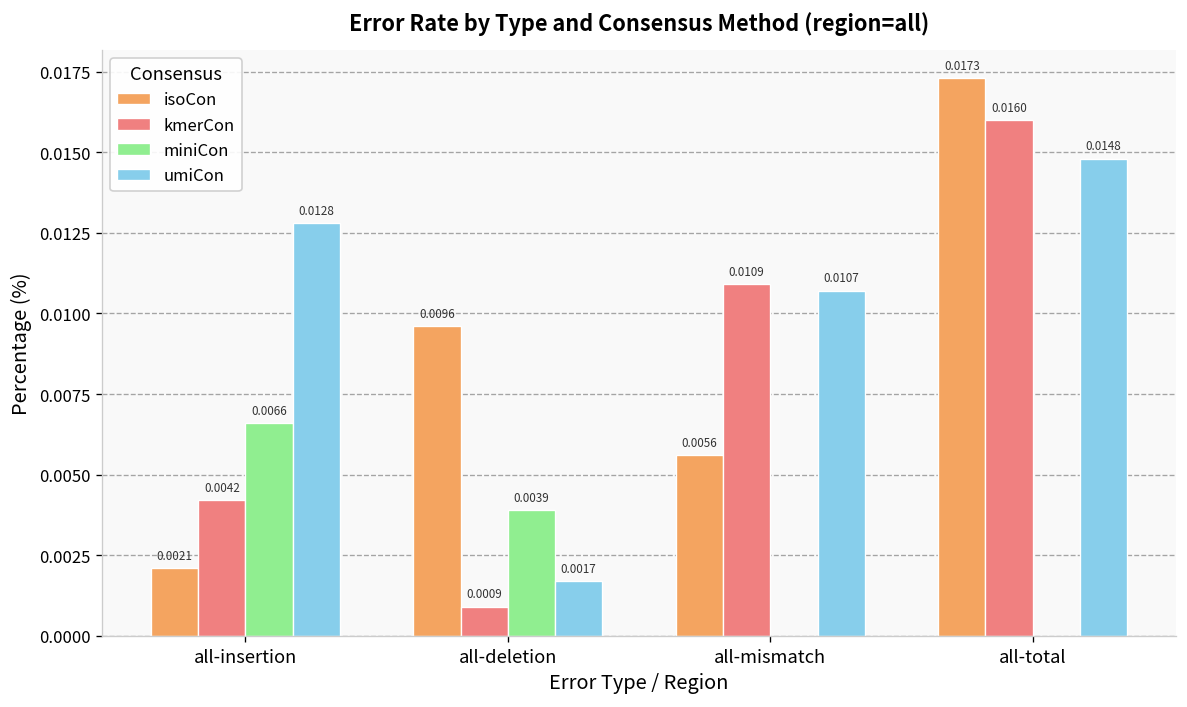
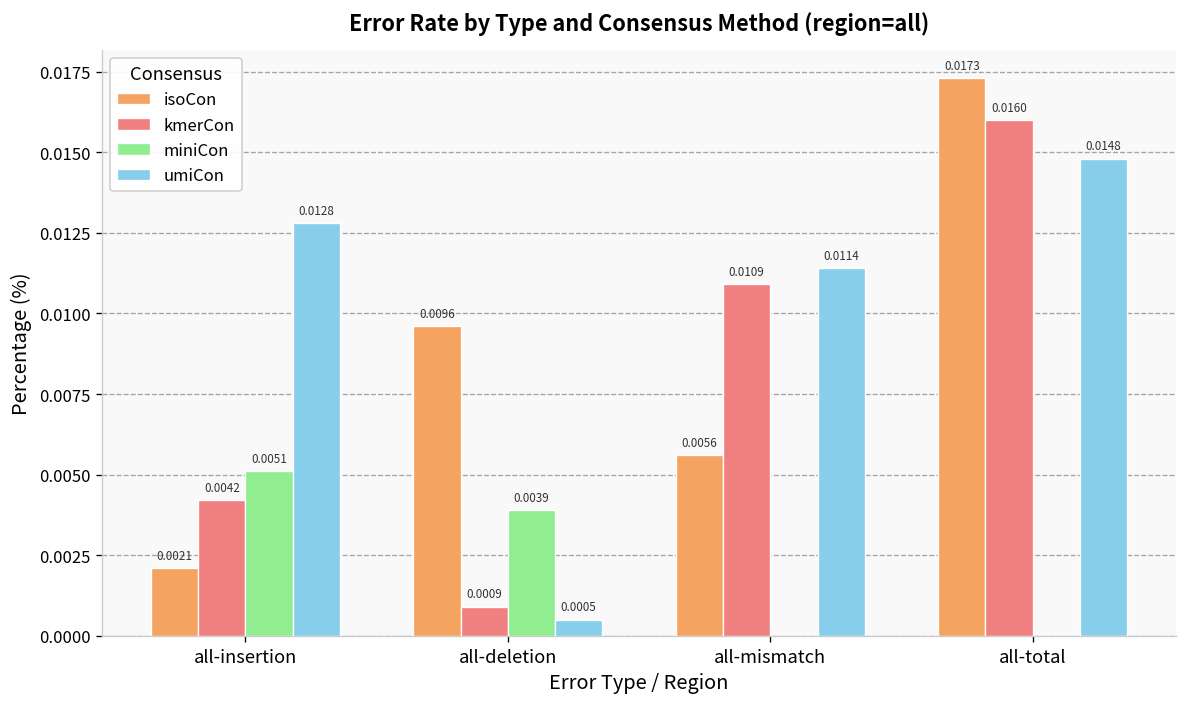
miniCon, all-insertion: 0.0066 -> 0.0051
umiCon, all-deletion: 0.0017 -> 0.0005
umiCon, all-mismatch: 0.0107 -> 0.0114
